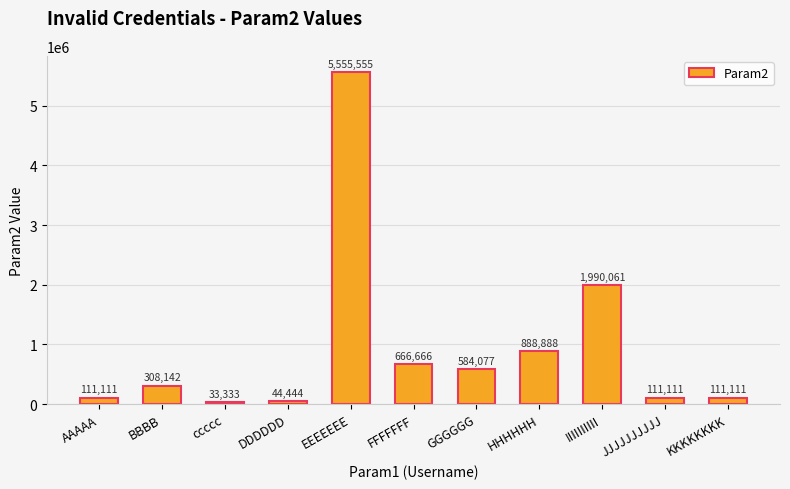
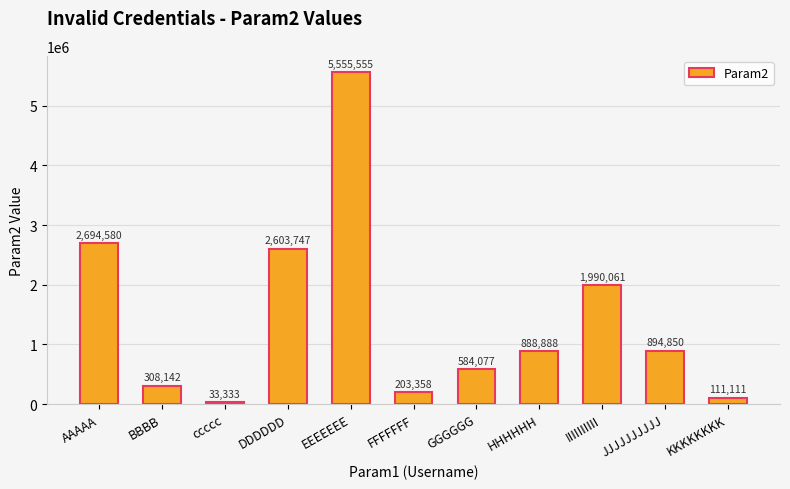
AAAAA: 111,111 -> 2,694,580
DDDDDD: 44,444 -> 2,603,747
FFFFFFF: 666,666 -> 203,358
JJJJJJJJJJ: 111,111 -> 894,850
